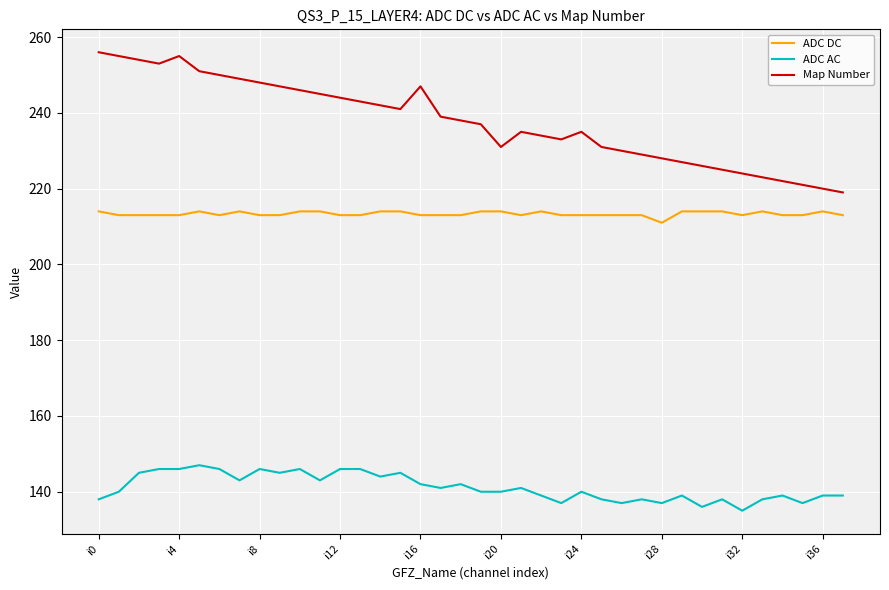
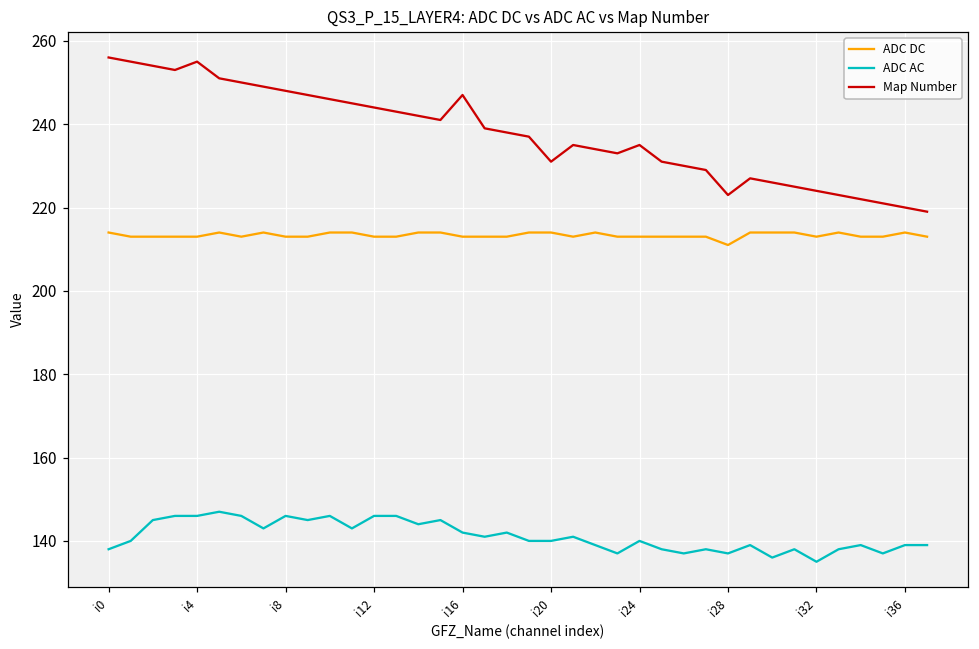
Map Number, i28: 228 -> 223
